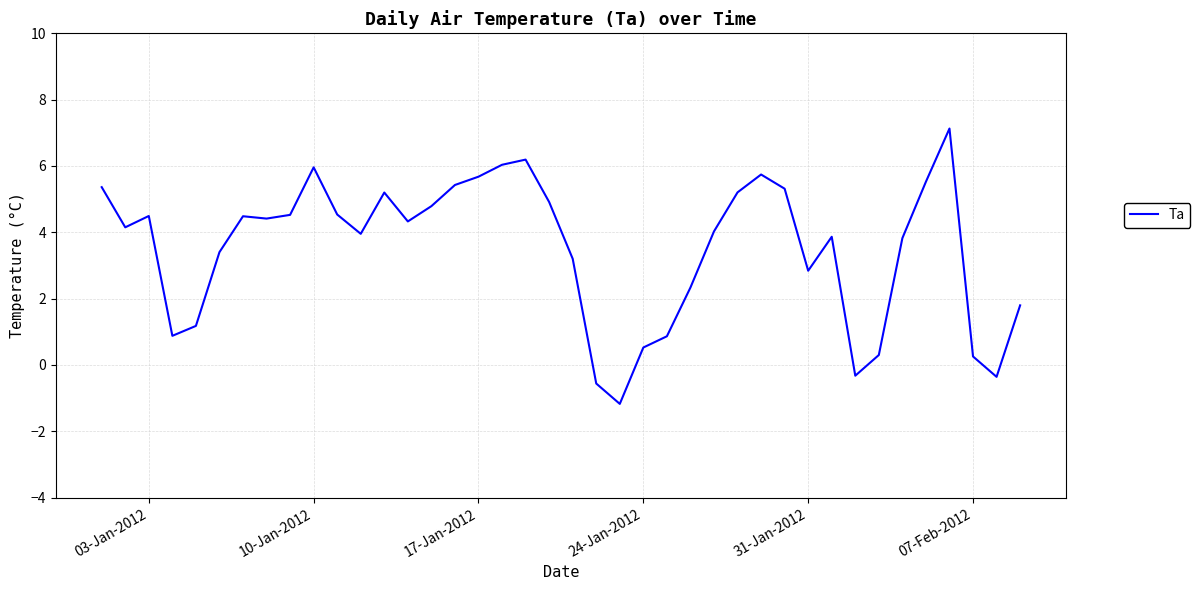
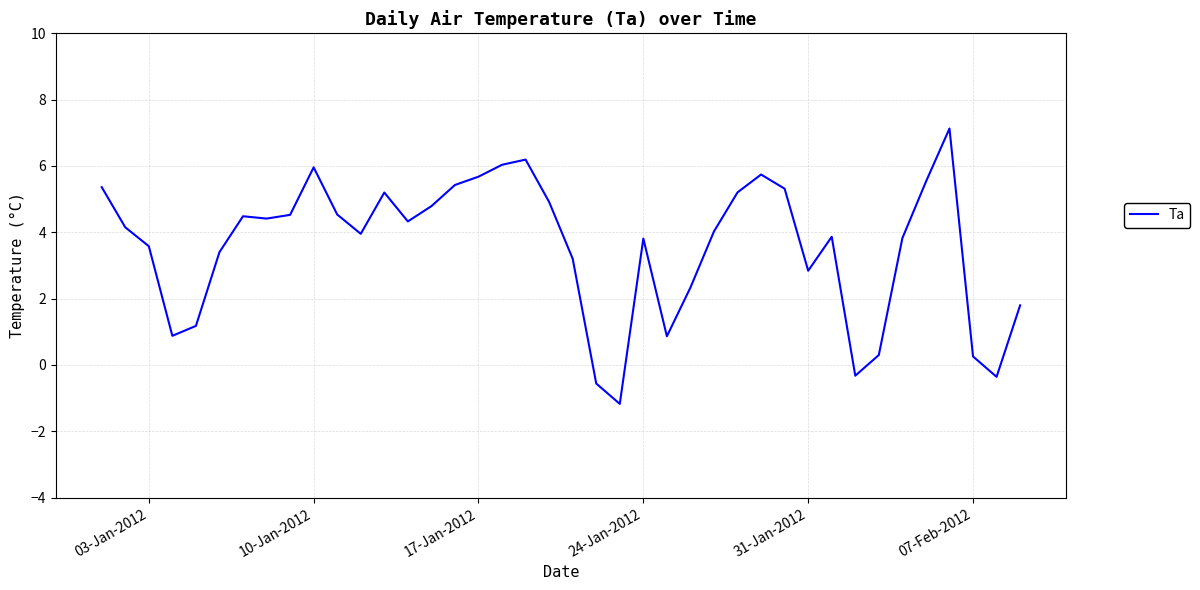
03-Jan-2012: 4.5 -> 3.6
24-Jan-2012: 0.5 -> 3.8
